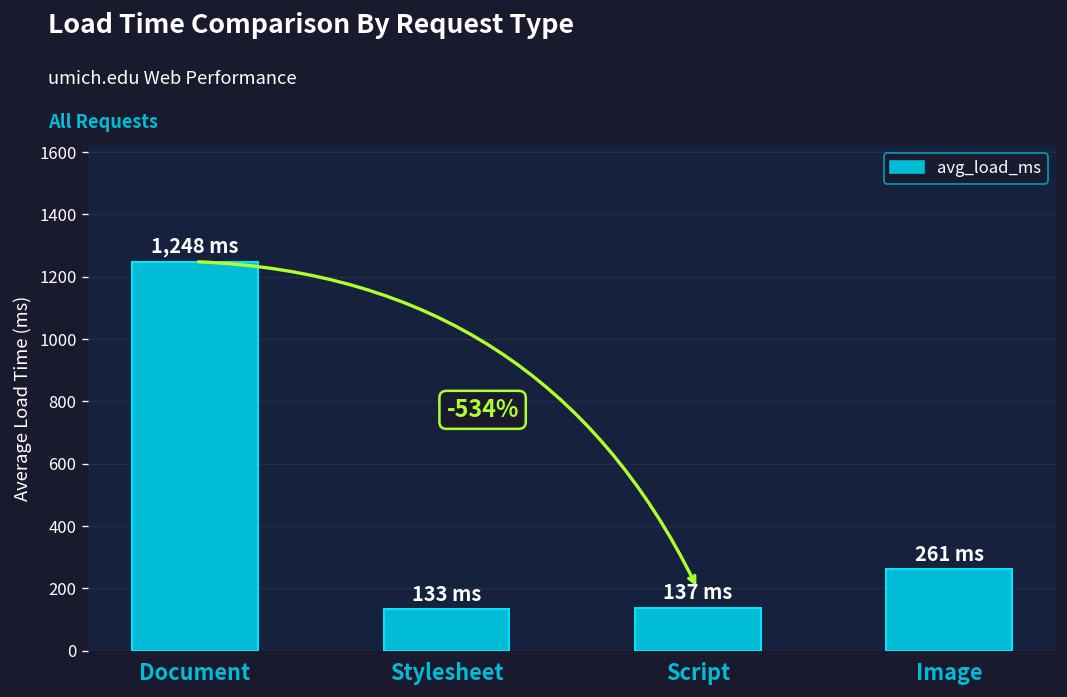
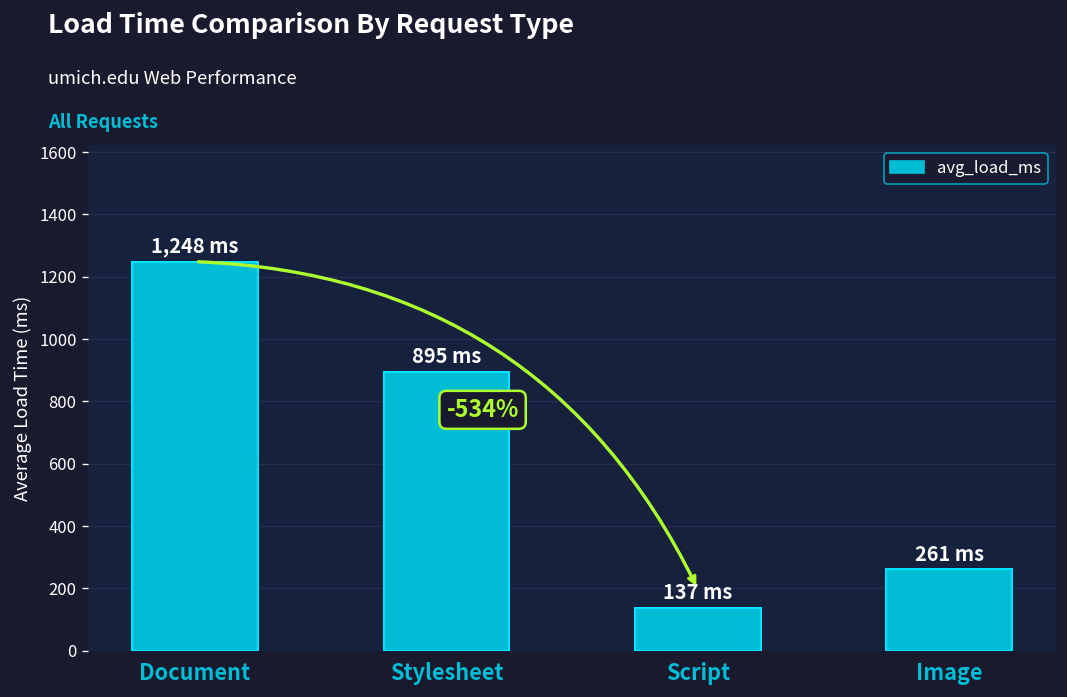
Stylesheet: 133 -> 895
